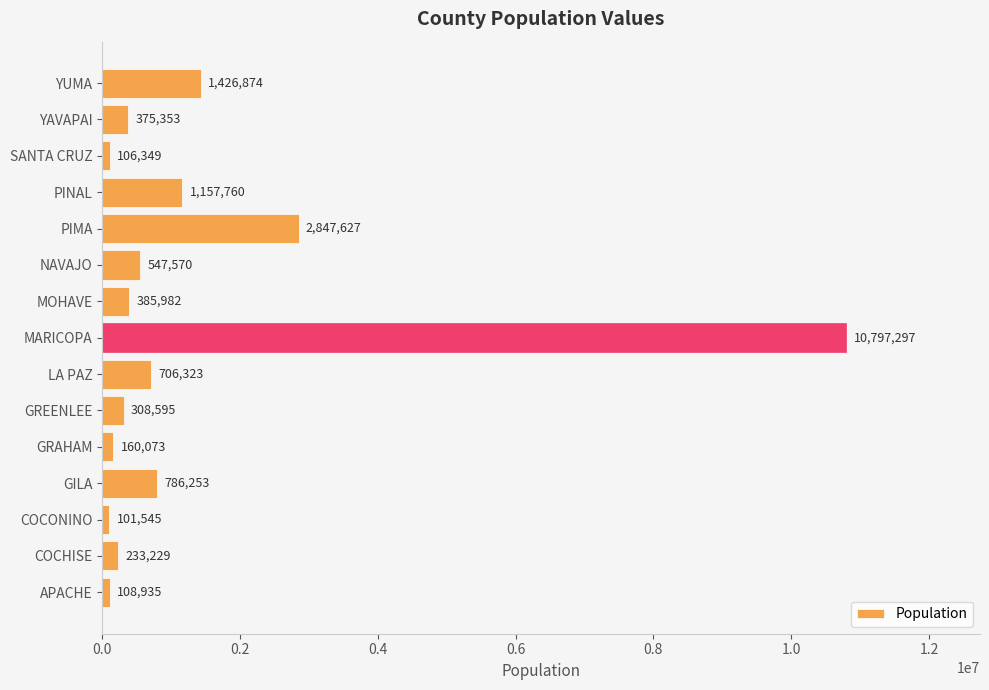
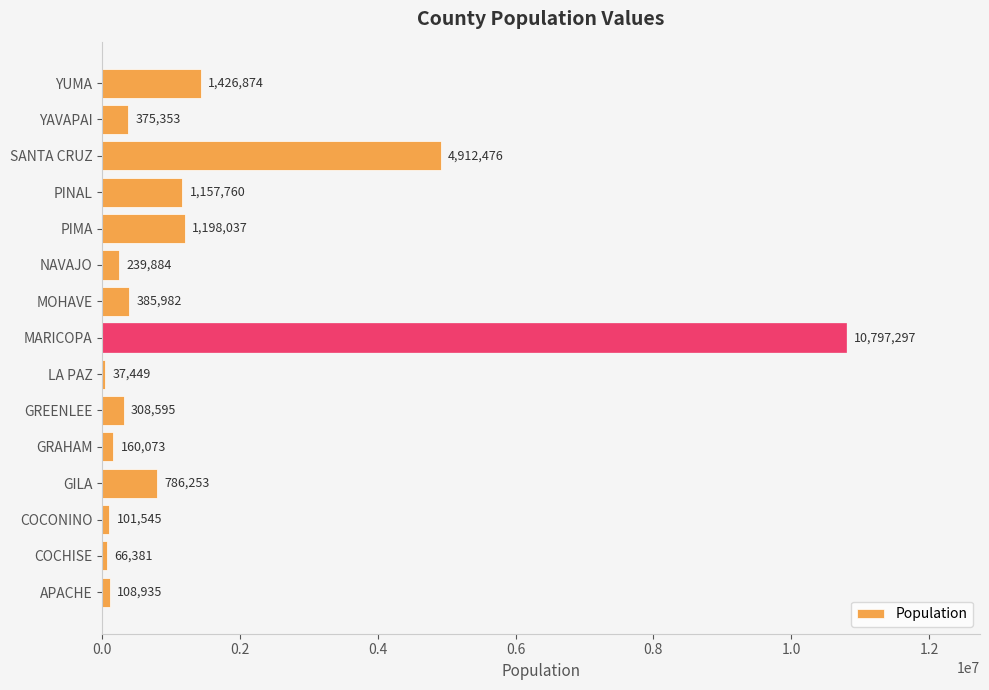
SANTA CRUZ: 106,349 -> 4,912,476
PIMA: 2,847,627 -> 1,198,037
NAVAJO: 547,570 -> 239,884
LA PAZ: 706,323 -> 37,449
COCHISE: 233,229 -> 66,381
